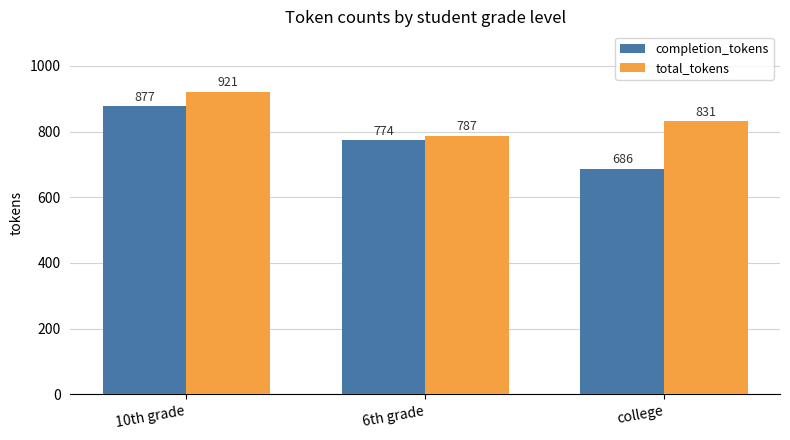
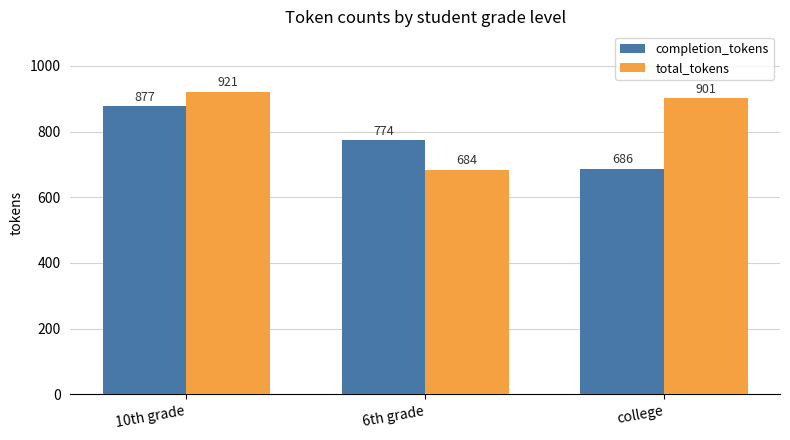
total_tokens, 6th grade: 787 -> 684
total_tokens, college: 831 -> 901
